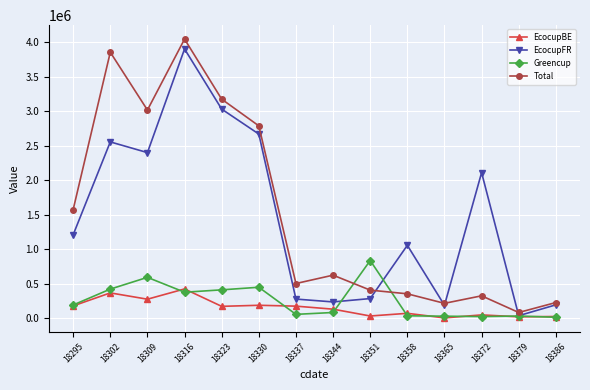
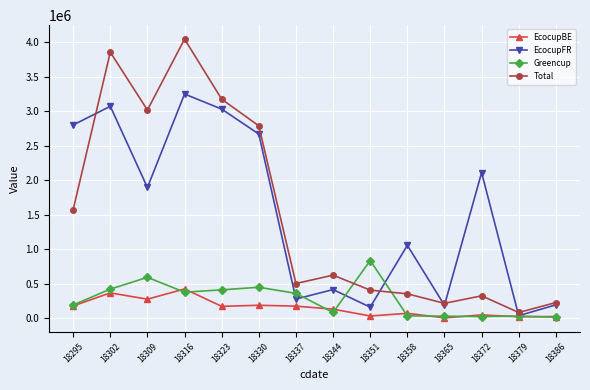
EcocupFR, 18295: 1200000 -> 2800000
EcocupFR, 18302: 2600000 -> 3100000
EcocupFR, 18309: 2400000 -> 1900000
EcocupFR, 18316: 3900000 -> 3200000
Greencup, 18337: 100000 -> 400000
EcocupFR, 18344: 200000 -> 400000
EcocupFR, 18351: 300000 -> 200000
